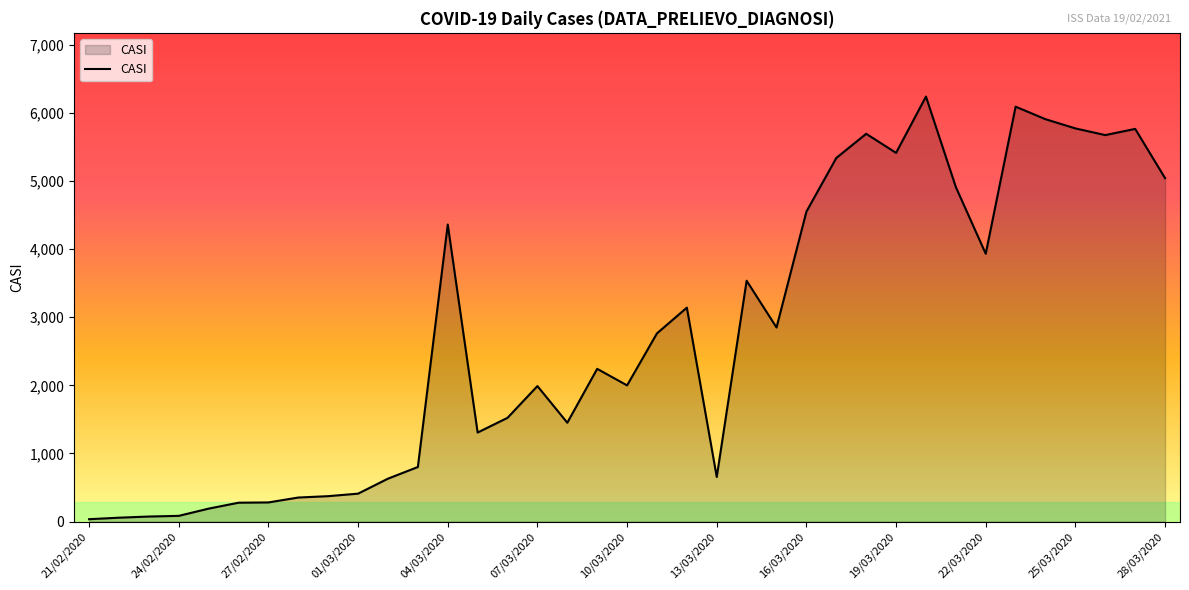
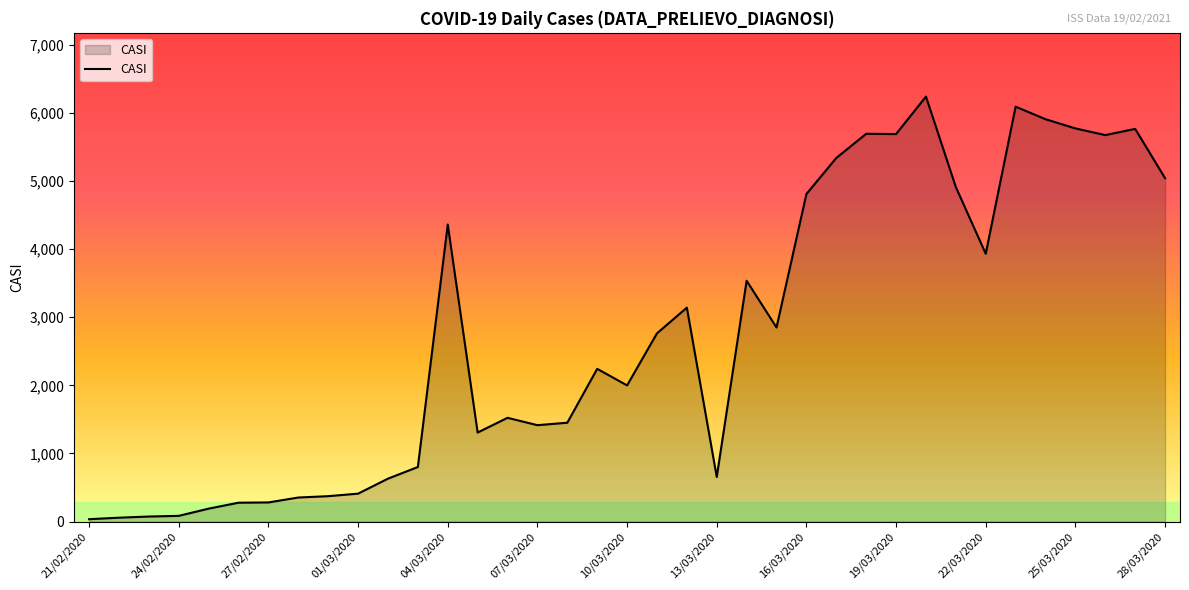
07/03/2020: 2,000 -> 1,400
16/03/2020: 4,500 -> 4,800
19/03/2020: 5,400 -> 5,700
